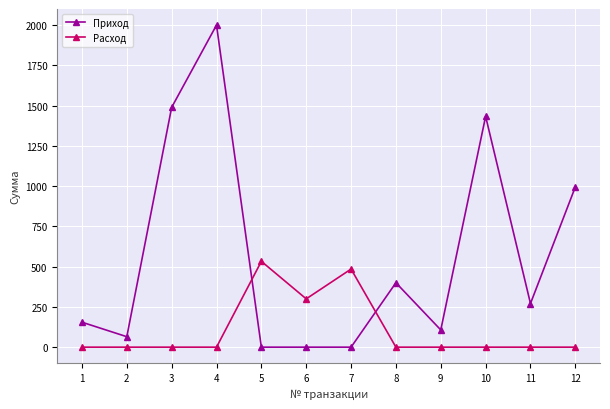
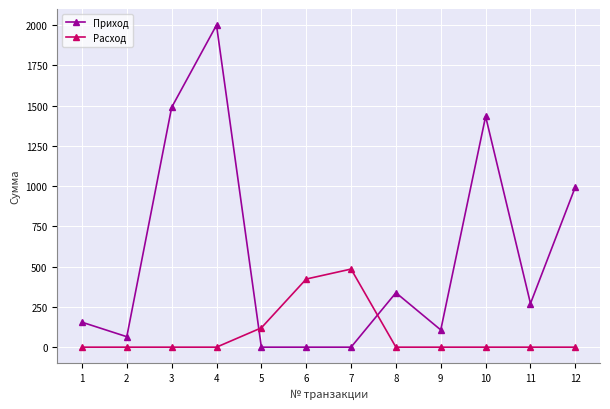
Расход, 5: 530 -> 120
Расход, 6: 300 -> 420
Приход, 8: 400 -> 340
